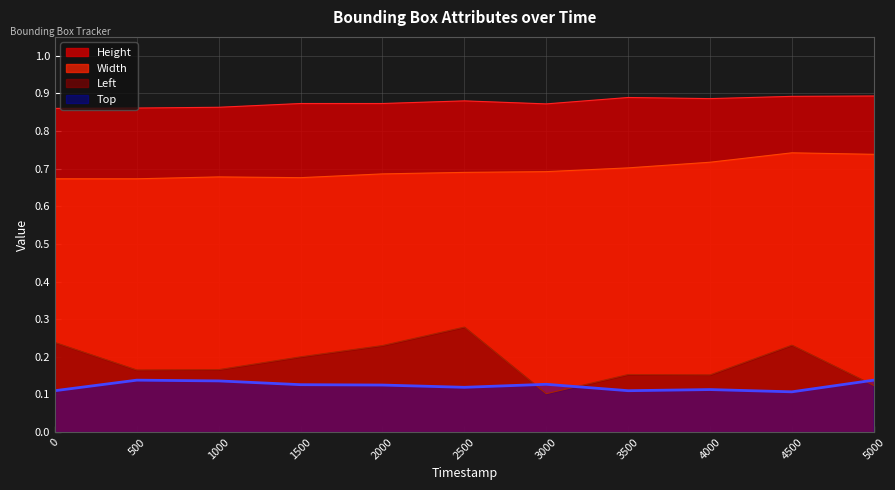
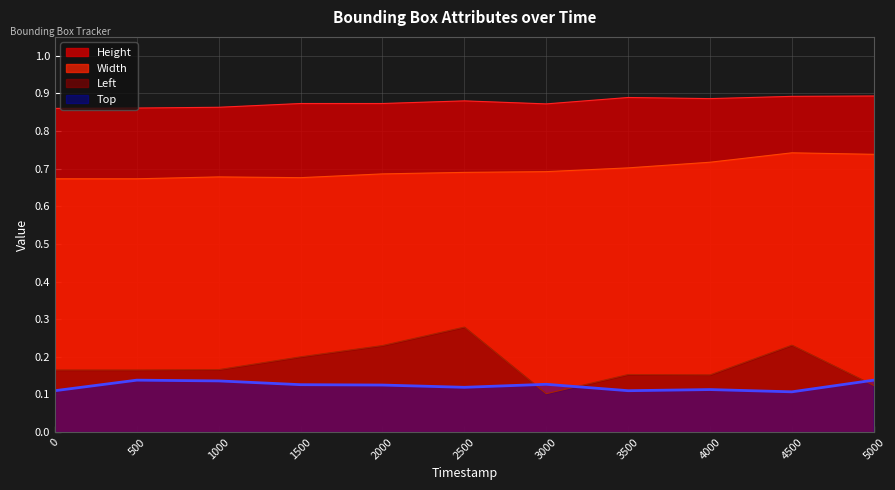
Left, 0: 0.24 -> 0.17
